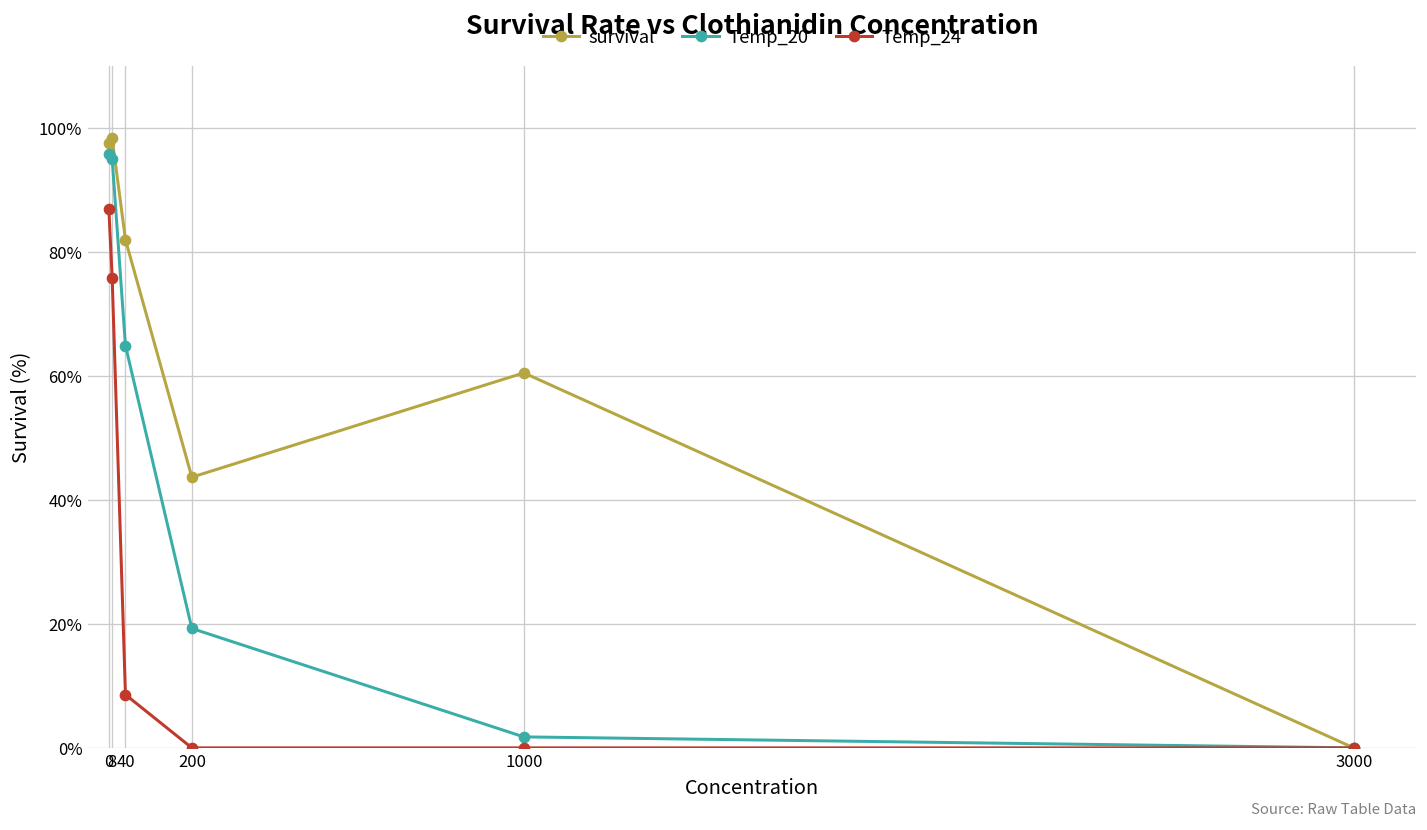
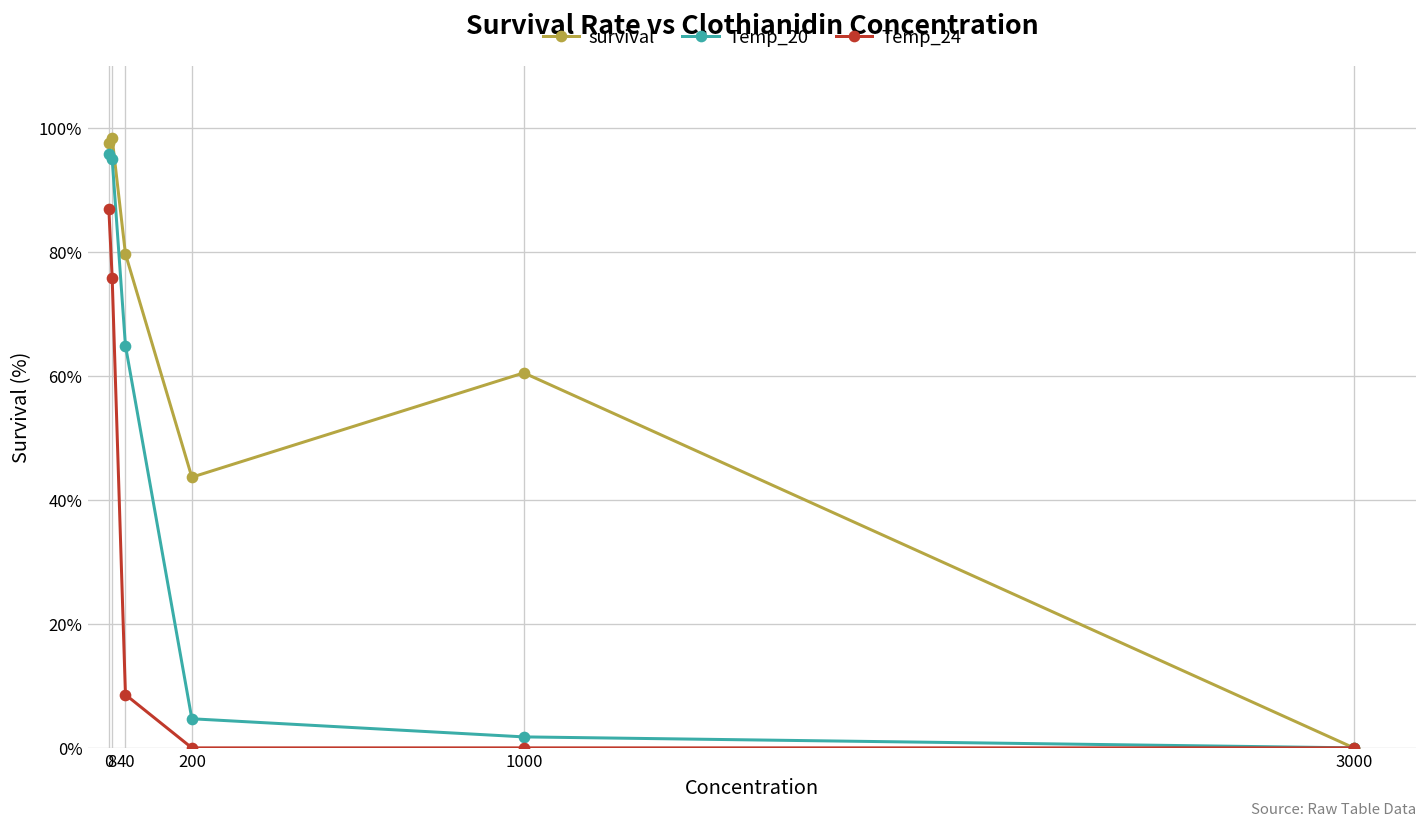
survival, 40: 82% -> 80%
Temp_20, 200: 19% -> 5%
